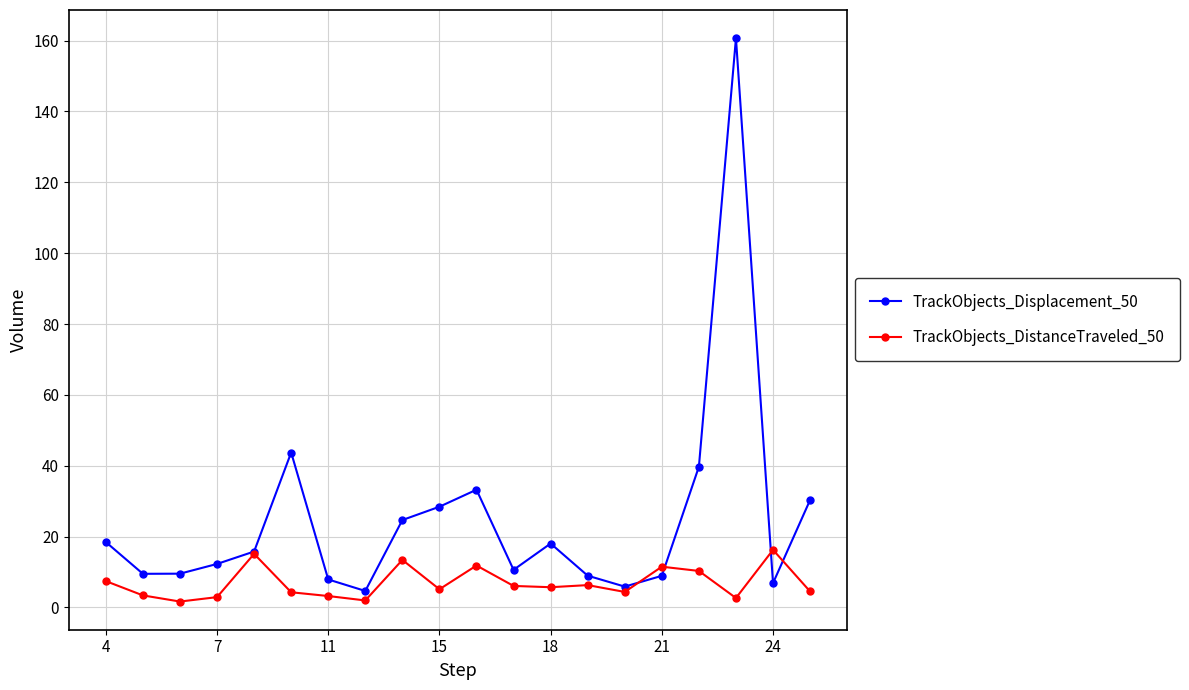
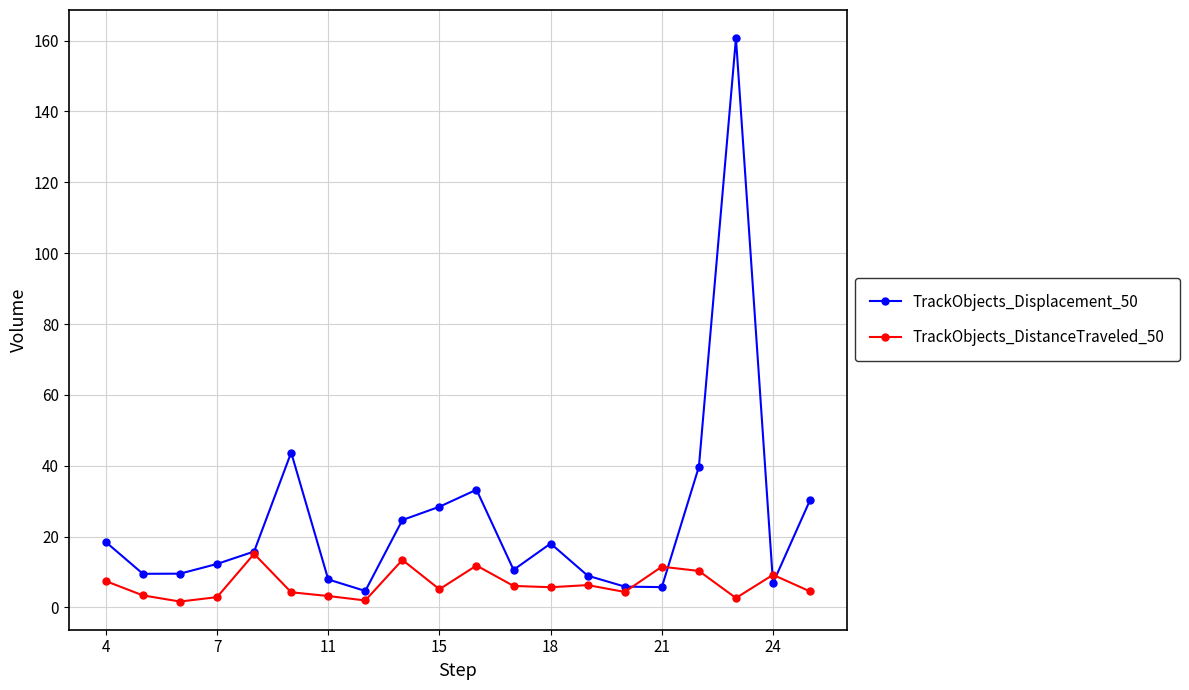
TrackObjects_Displacement_50, 21: 9 -> 6
TrackObjects_DistanceTraveled_50, 24: 16 -> 9
